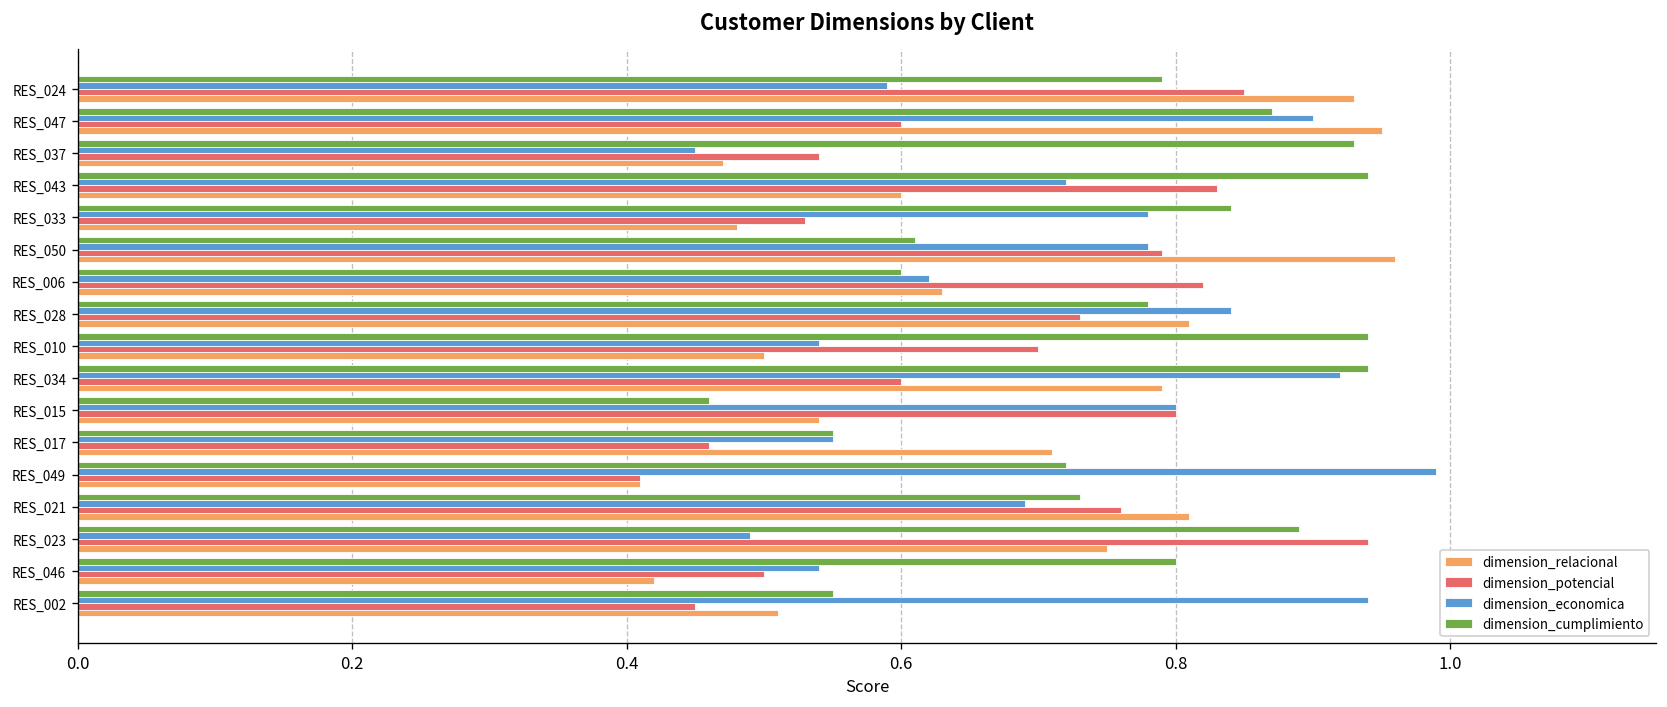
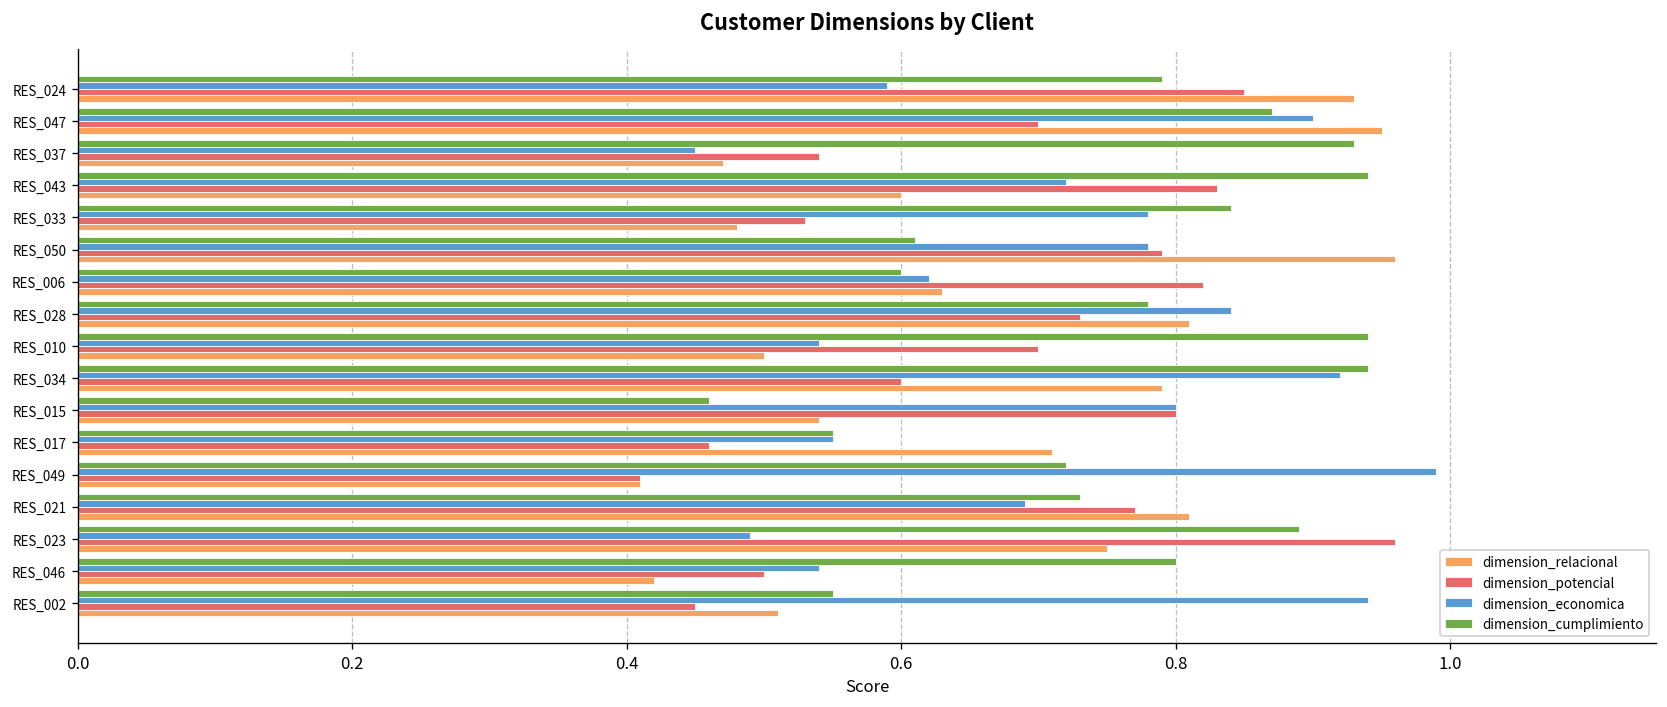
dimension_potencial, RES_047: 0.6 -> 0.7
dimension_potencial, RES_021: 0.76 -> 0.77
dimension_potencial, RES_023: 0.94 -> 0.96
